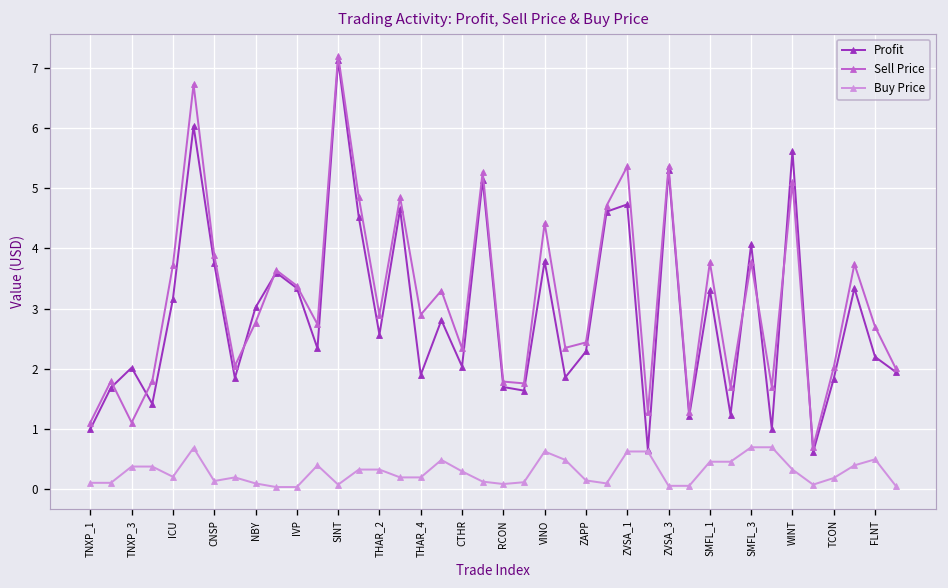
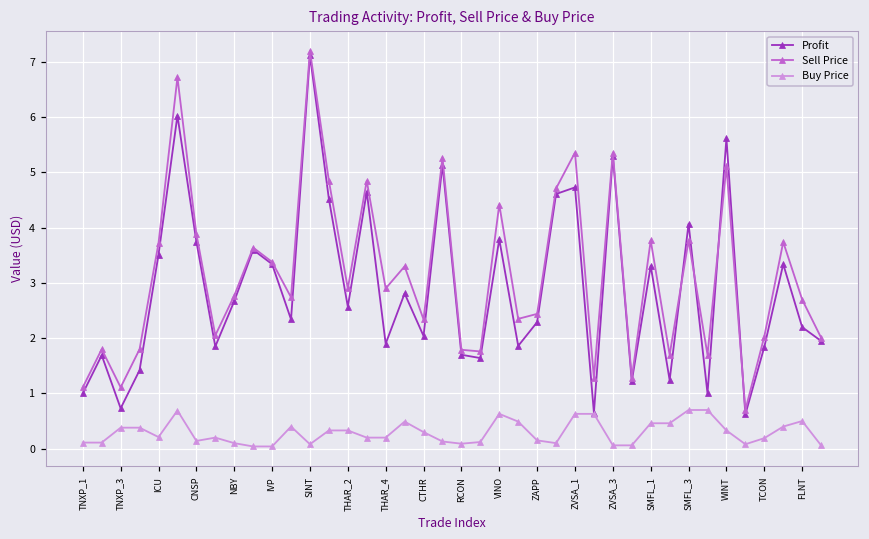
Profit, TNXP_3: 2.0 -> 0.7
Profit, ICU: 3.2 -> 3.5
Profit, NBY: 3.0 -> 2.7
